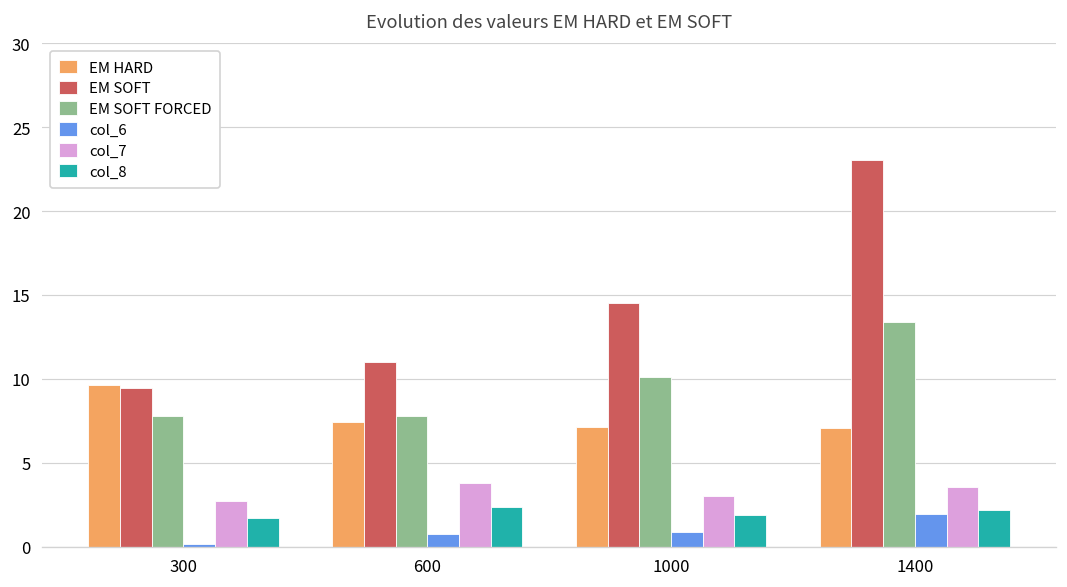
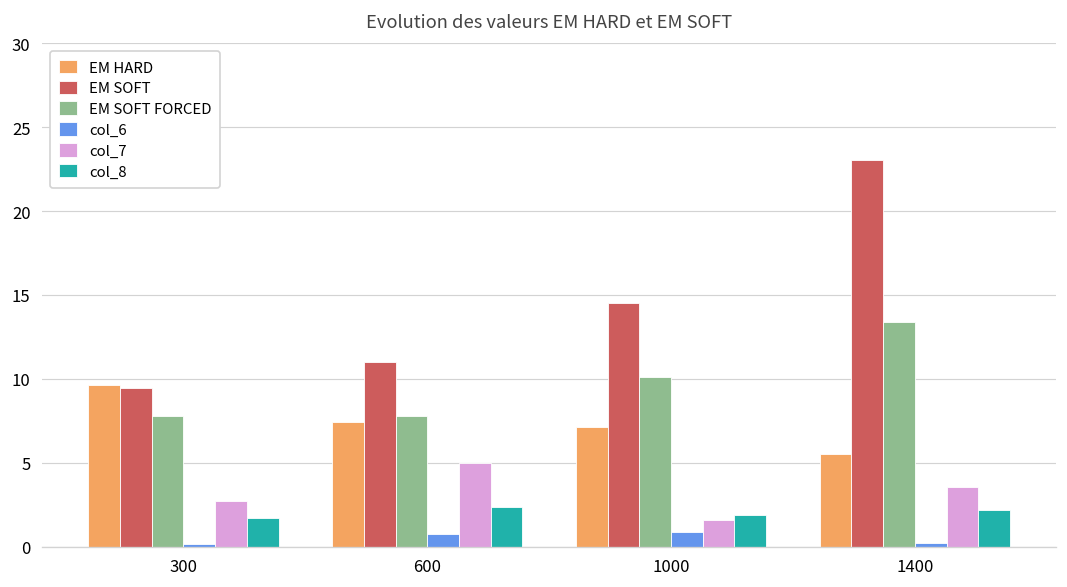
col_7, 600: 3.8 -> 5.0
col_7, 1000: 3.0 -> 1.6
EM HARD, 1400: 7.1 -> 5.5
col_6, 1400: 1.9 -> 0.2
